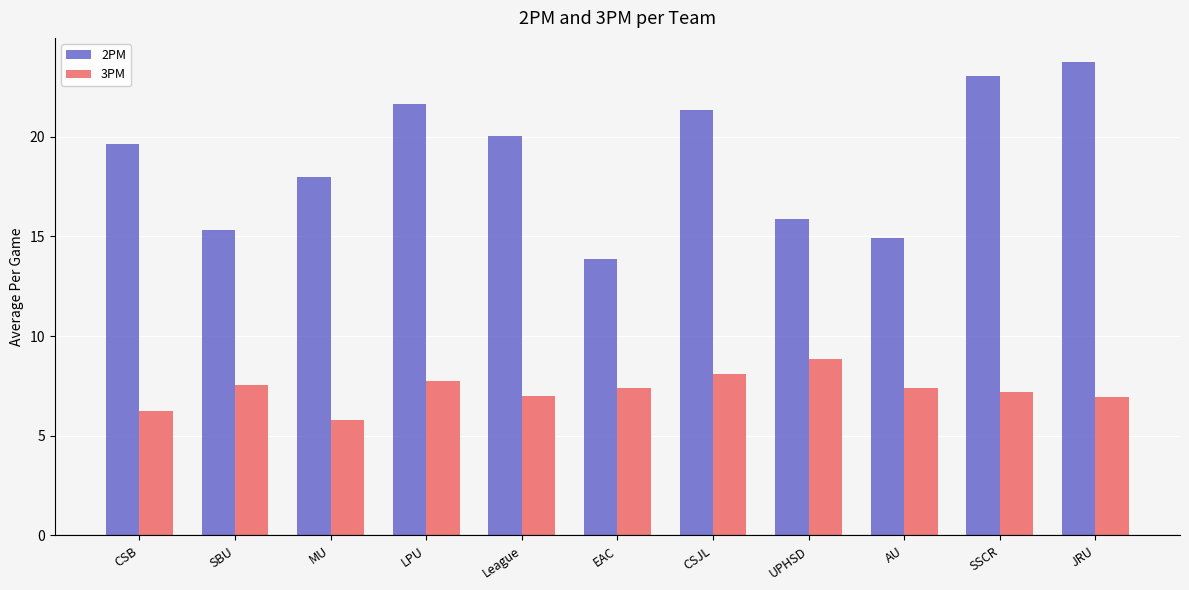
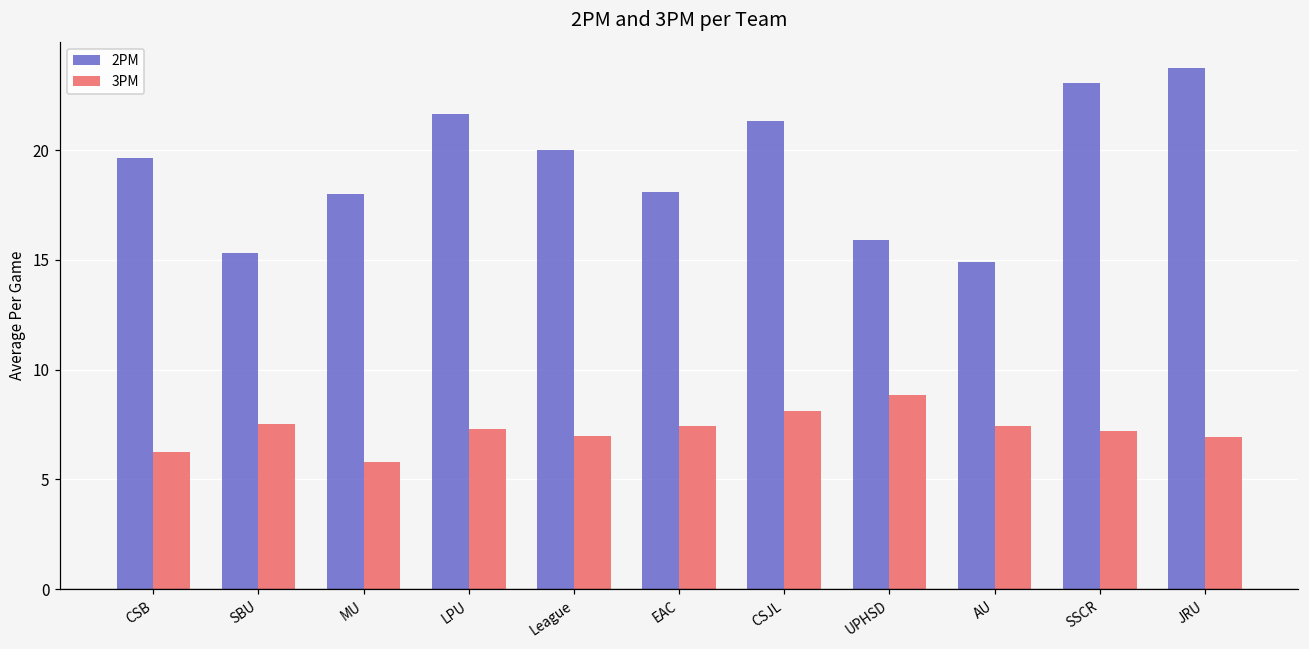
3PM, LPU: 7.7 -> 7.3
2PM, EAC: 13.9 -> 18.1
